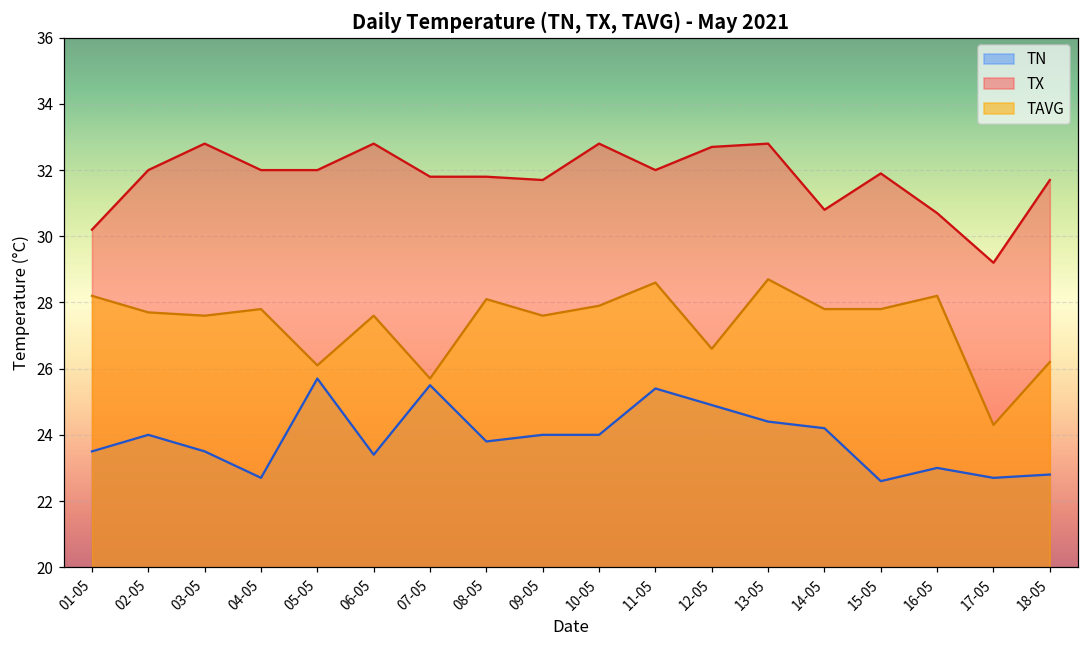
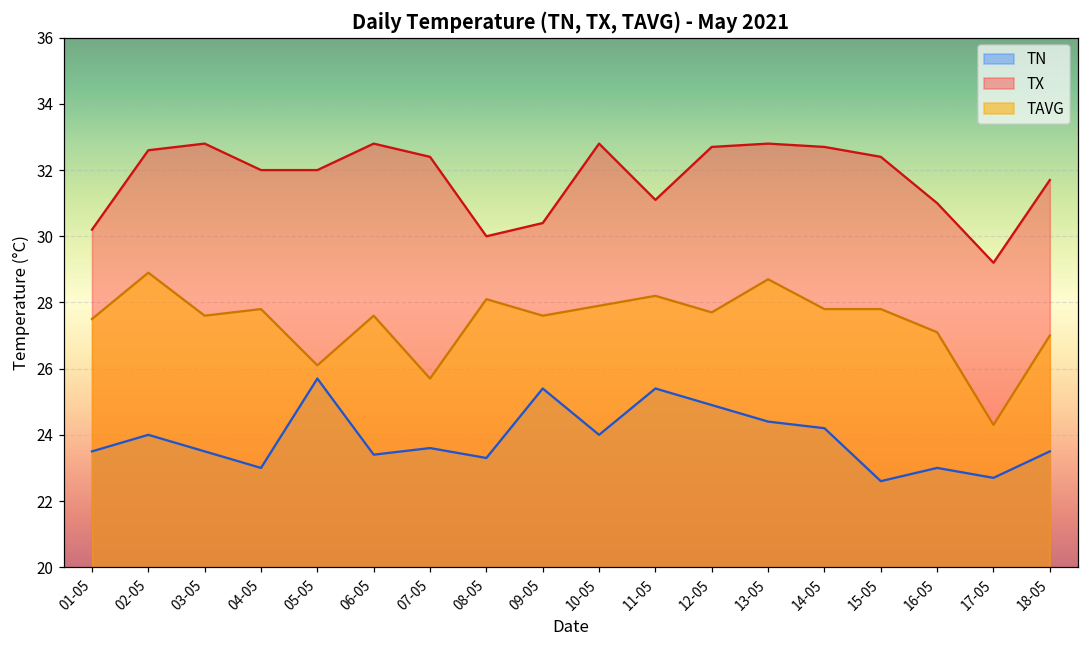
TAVG, 01-05: 28.2 -> 27.5
TX, 02-05: 32.0 -> 32.6
TAVG, 02-05: 27.7 -> 28.9
TN, 04-05: 22.7 -> 23.0
TN, 07-05: 25.5 -> 23.6
TX, 07-05: 31.8 -> 32.4
TN, 08-05: 23.8 -> 23.3
TX, 08-05: 31.8 -> 30.0
TN, 09-05: 24.0 -> 25.4
TX, 09-05: 31.7 -> 30.4
TX, 11-05: 32.0 -> 31.1
TAVG, 11-05: 28.6 -> 28.2
TAVG, 12-05: 26.6 -> 27.7
TX, 14-05: 30.8 -> 32.7
TX, 15-05: 31.9 -> 32.4
TX, 16-05: 30.7 -> 31.0
TAVG, 16-05: 28.2 -> 27.1
TN, 18-05: 22.8 -> 23.5
TAVG, 18-05: 26.2 -> 27.0
